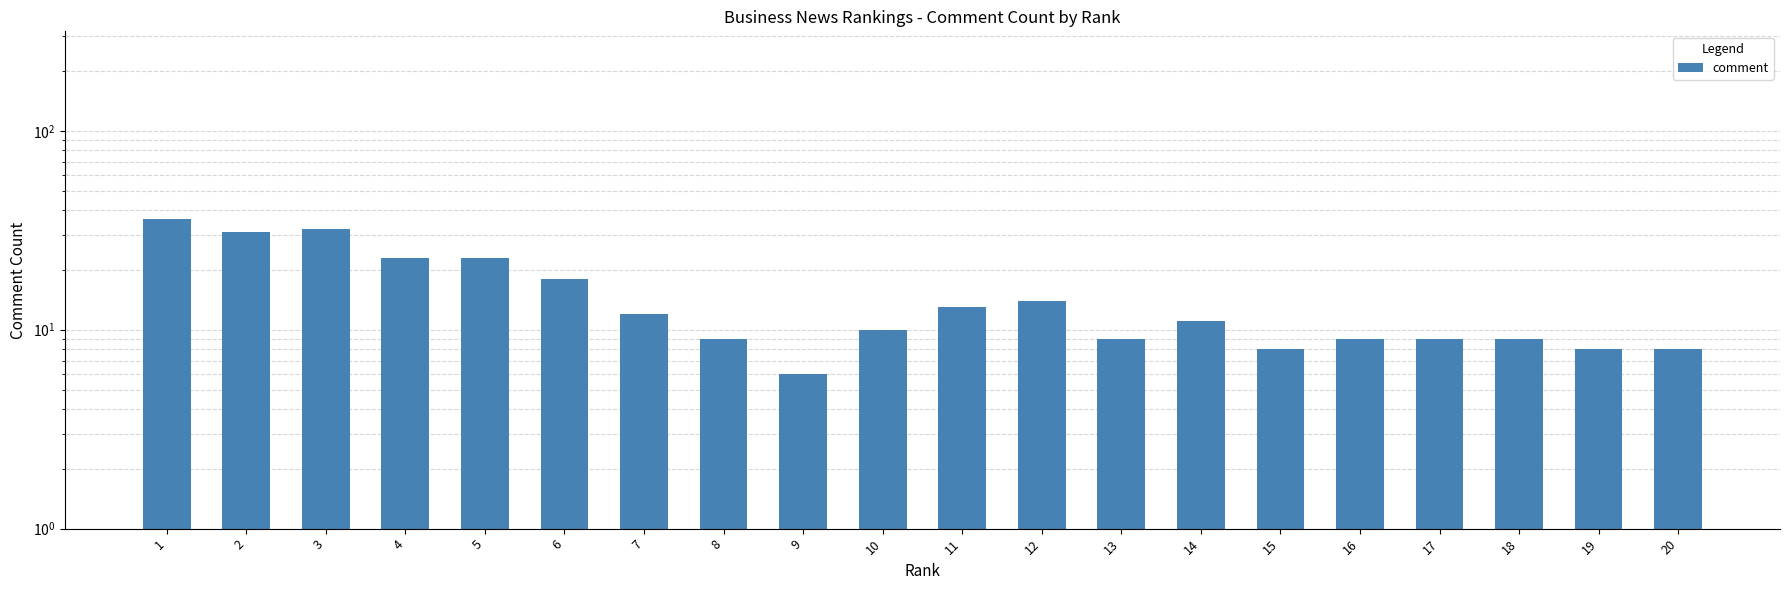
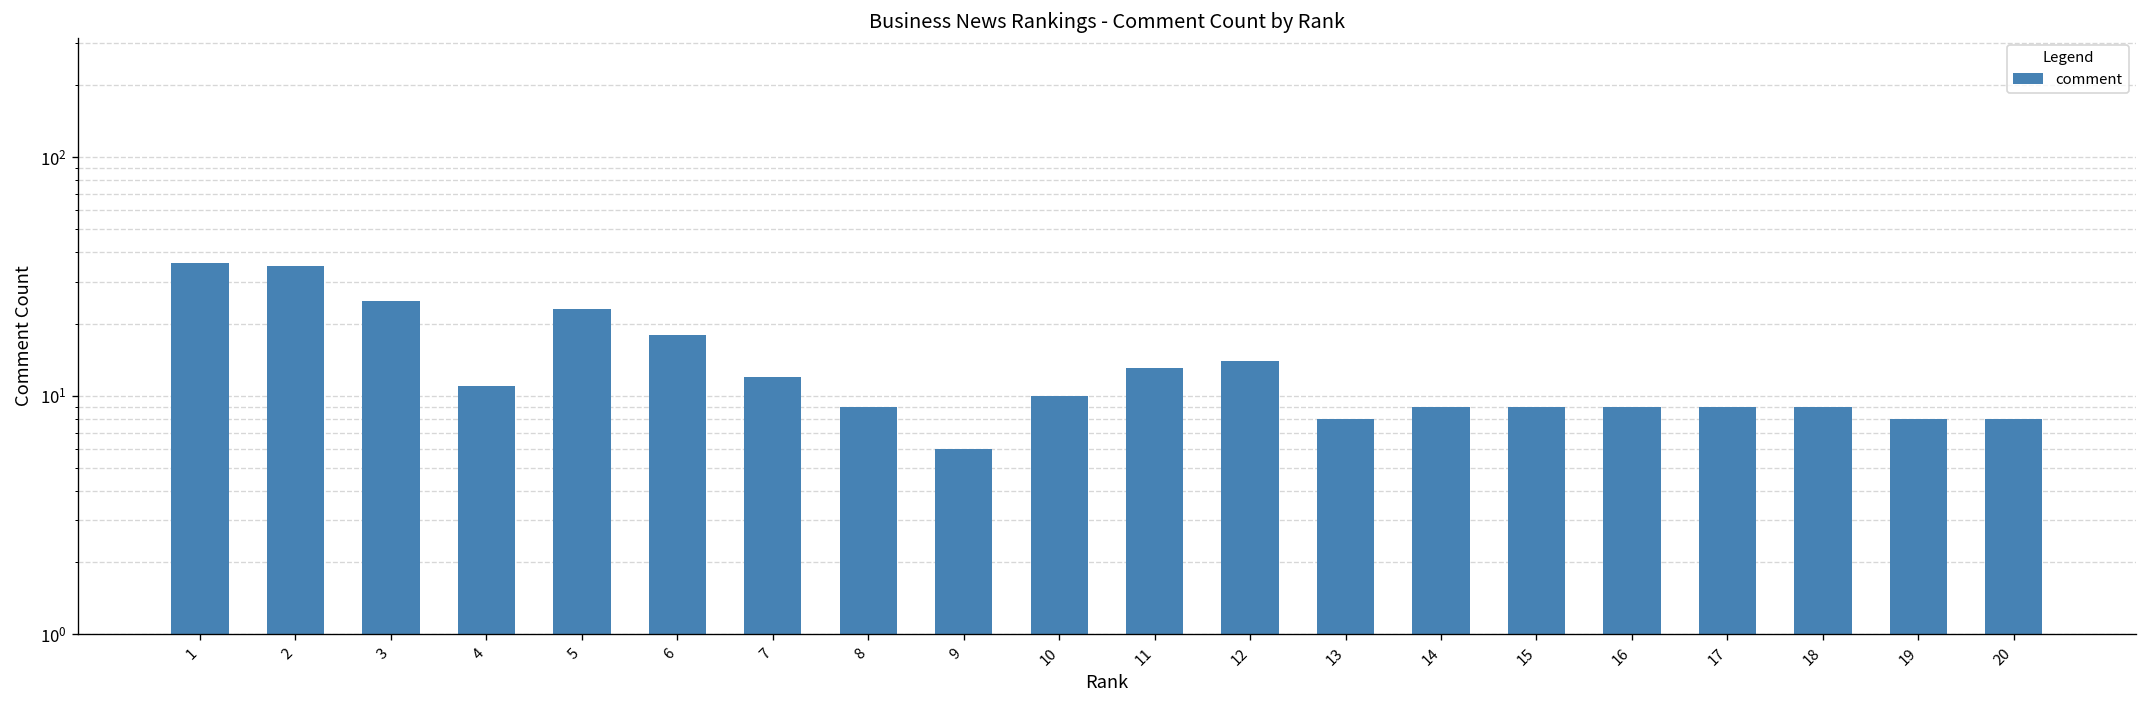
2: 31 -> 35
3: 32 -> 25
4: 23 -> 11
13: 9 -> 8
14: 11 -> 9
15: 8 -> 9
